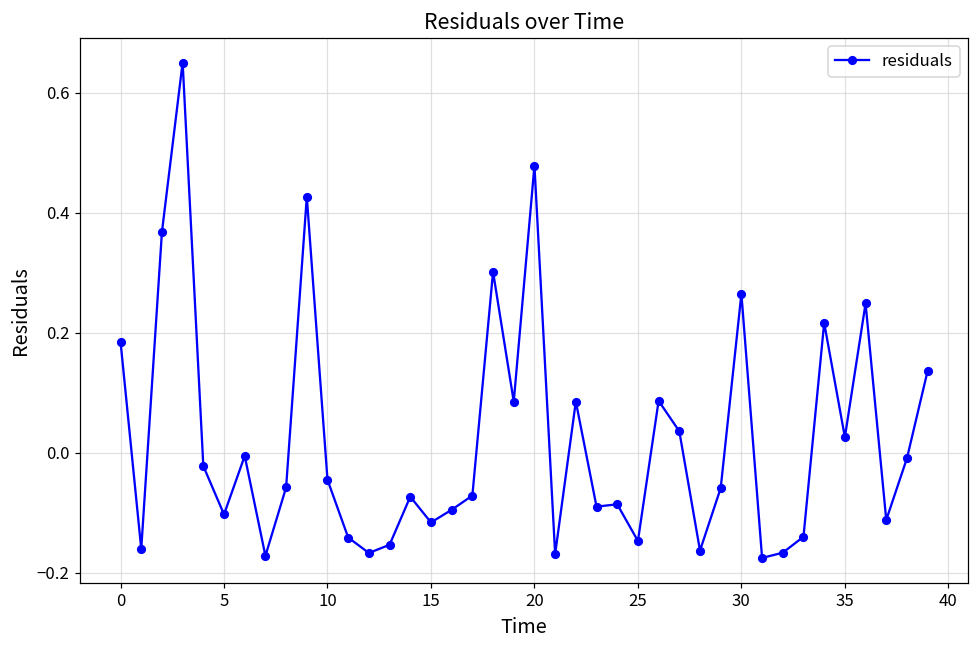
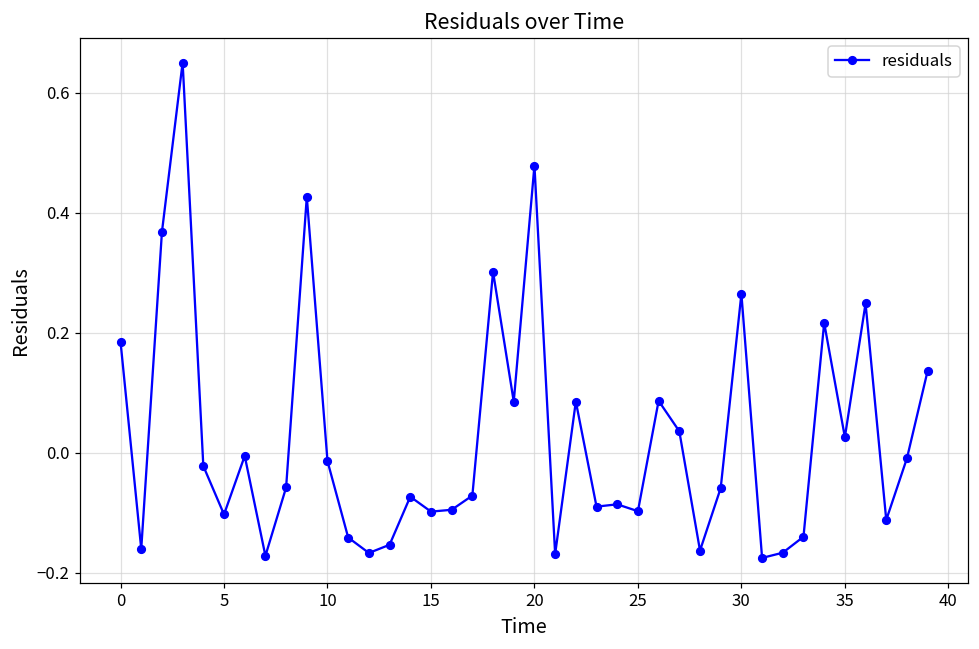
10: -0.05 -> -0.01
15: -0.12 -> -0.10
25: -0.15 -> -0.10
